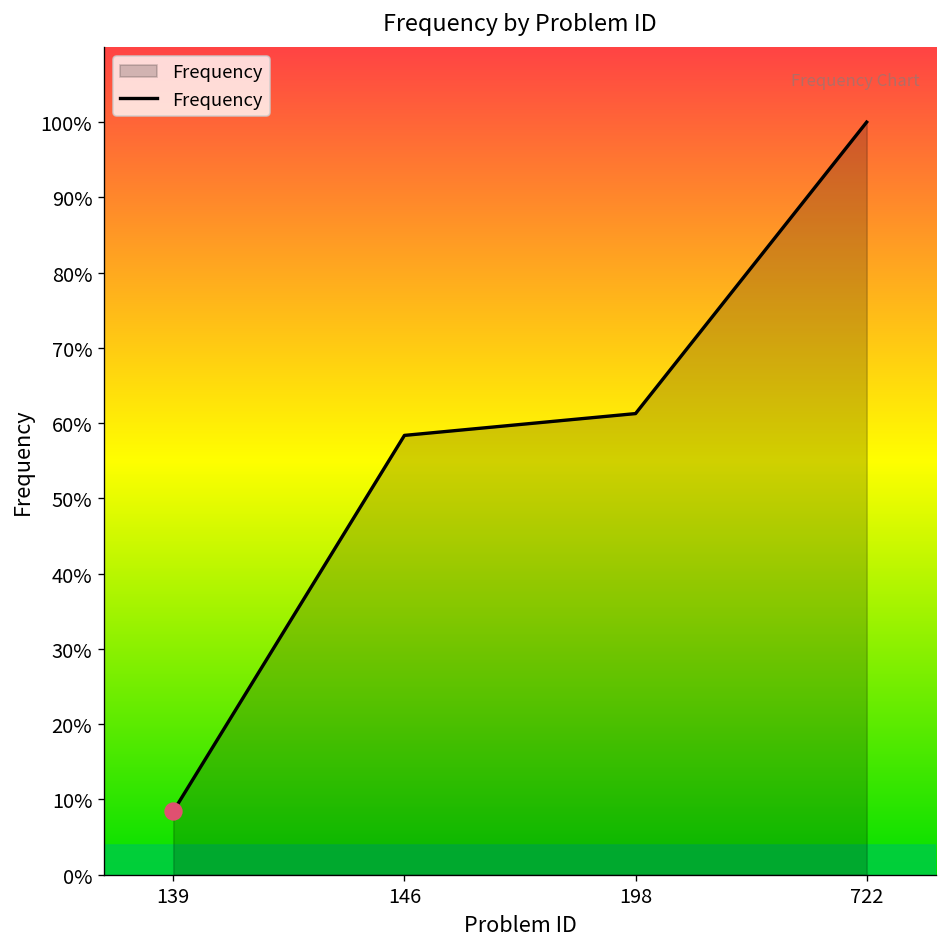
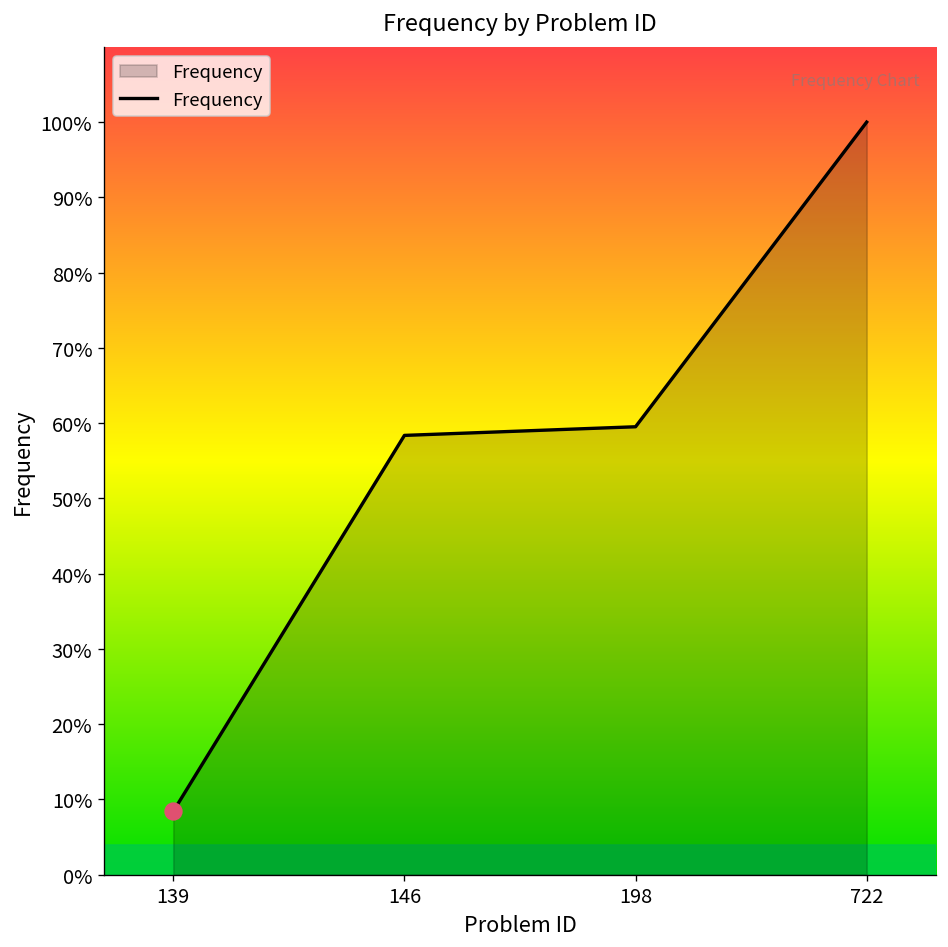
Frequency, 198: 61% -> 60%
